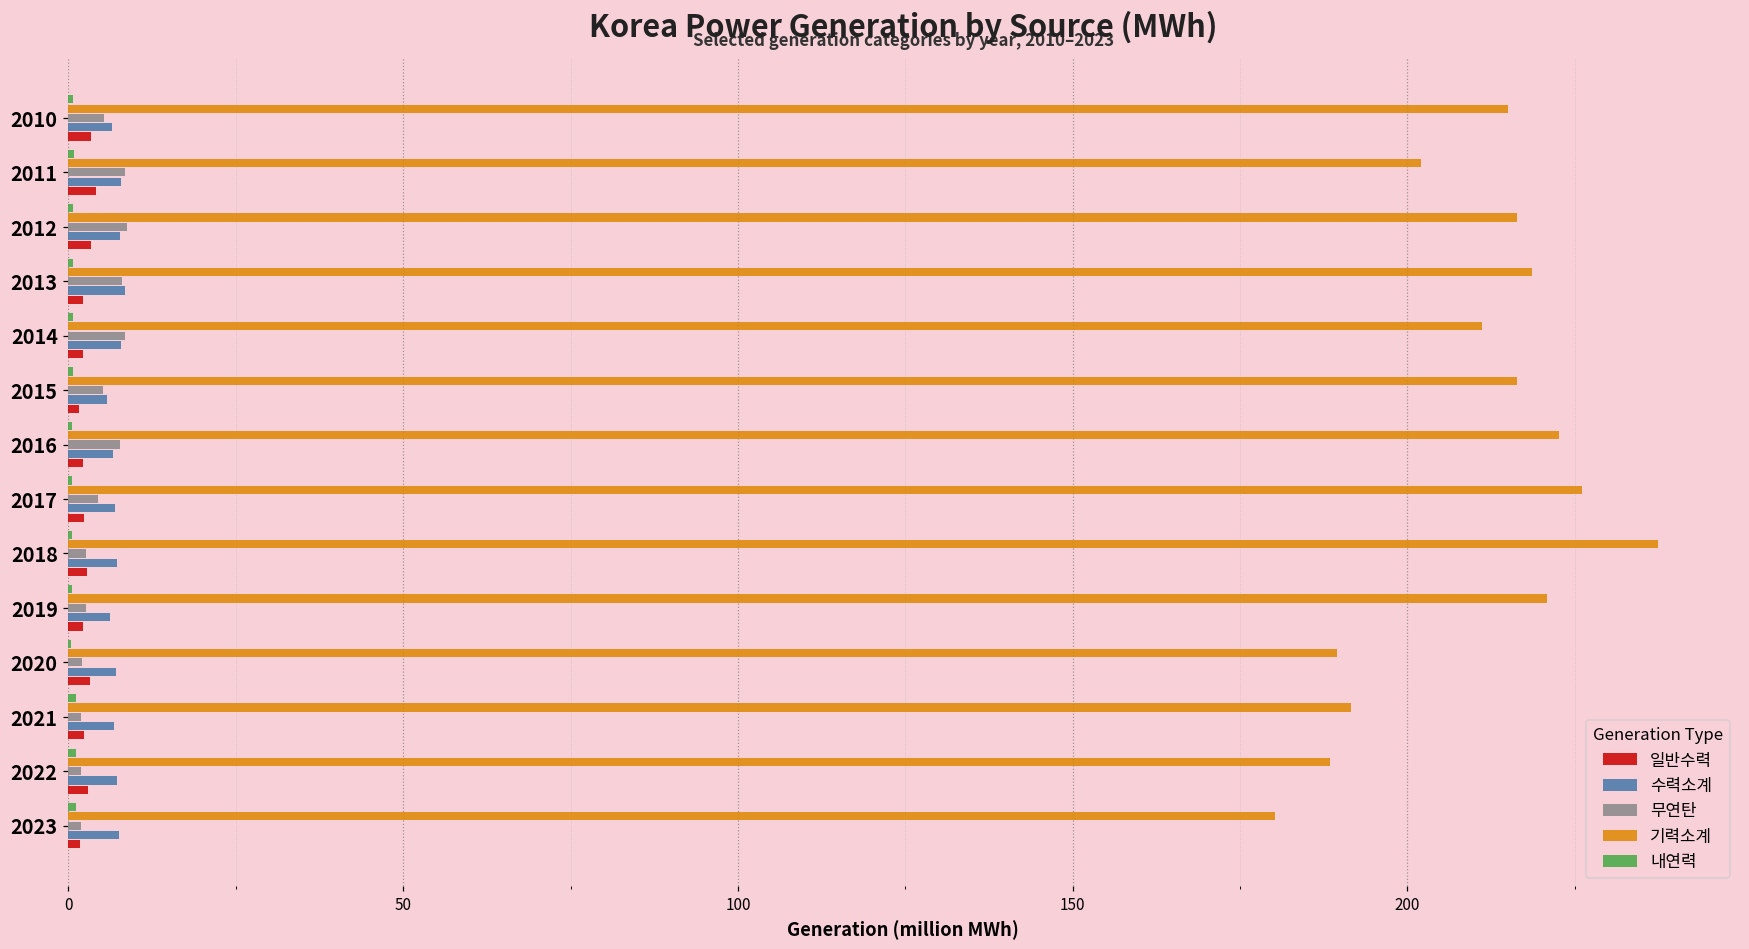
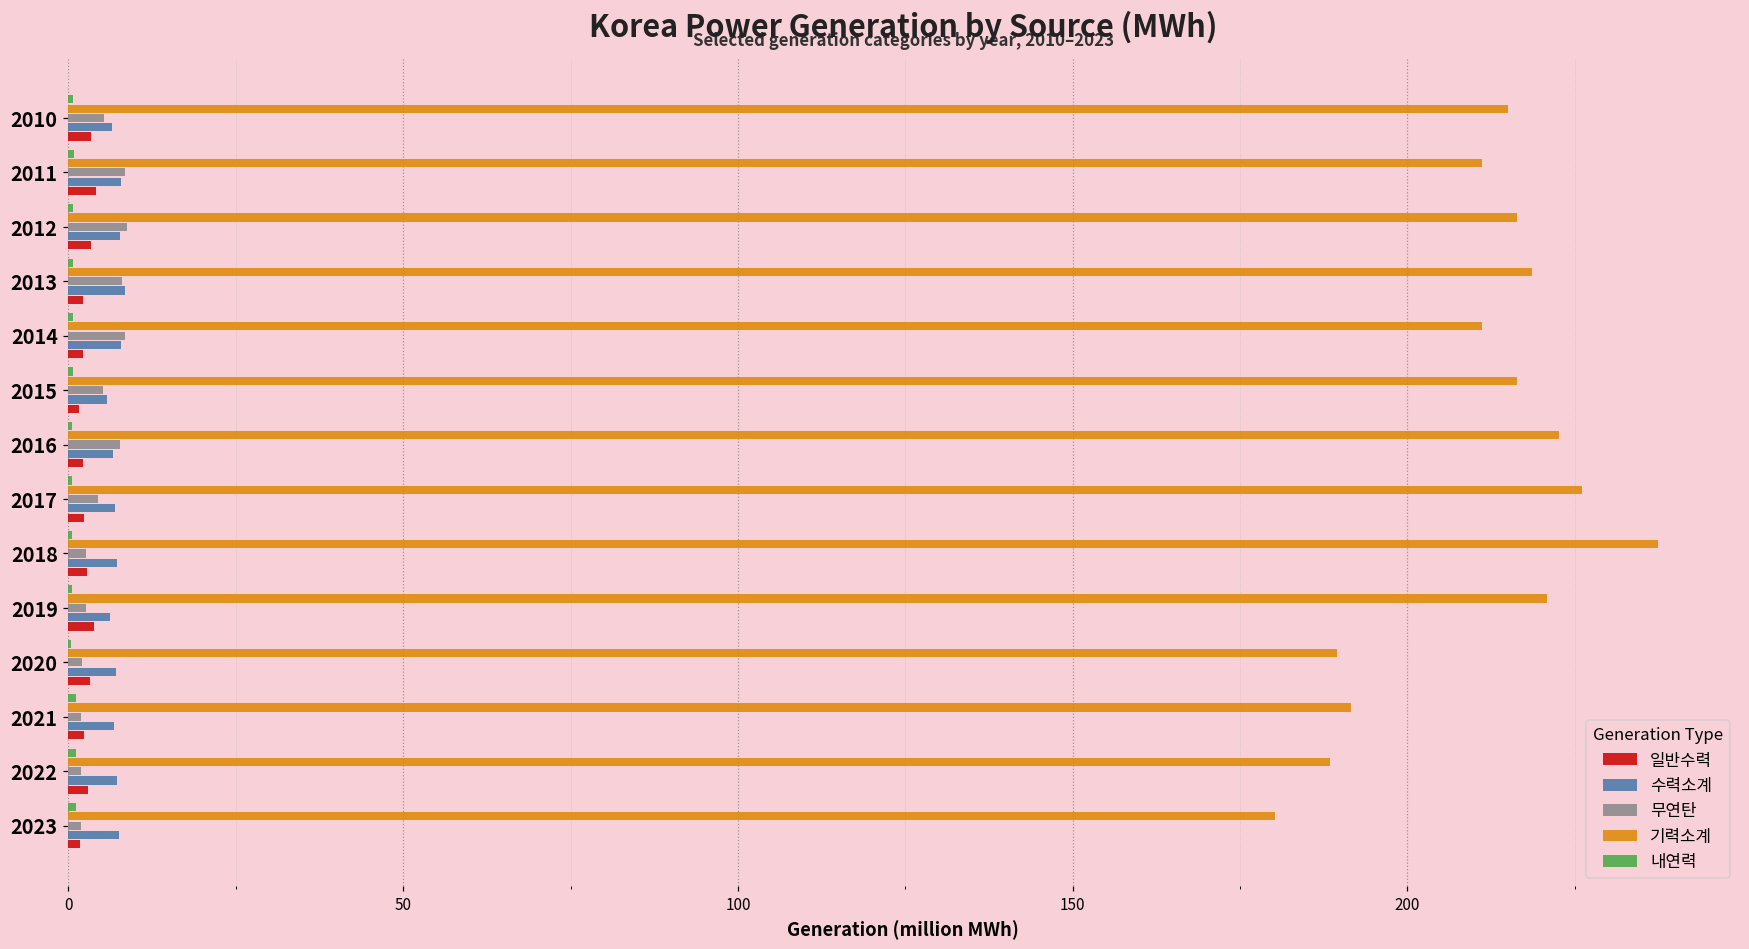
기력소계, 2011: 202 -> 211
일반수력, 2019: 2 -> 4
